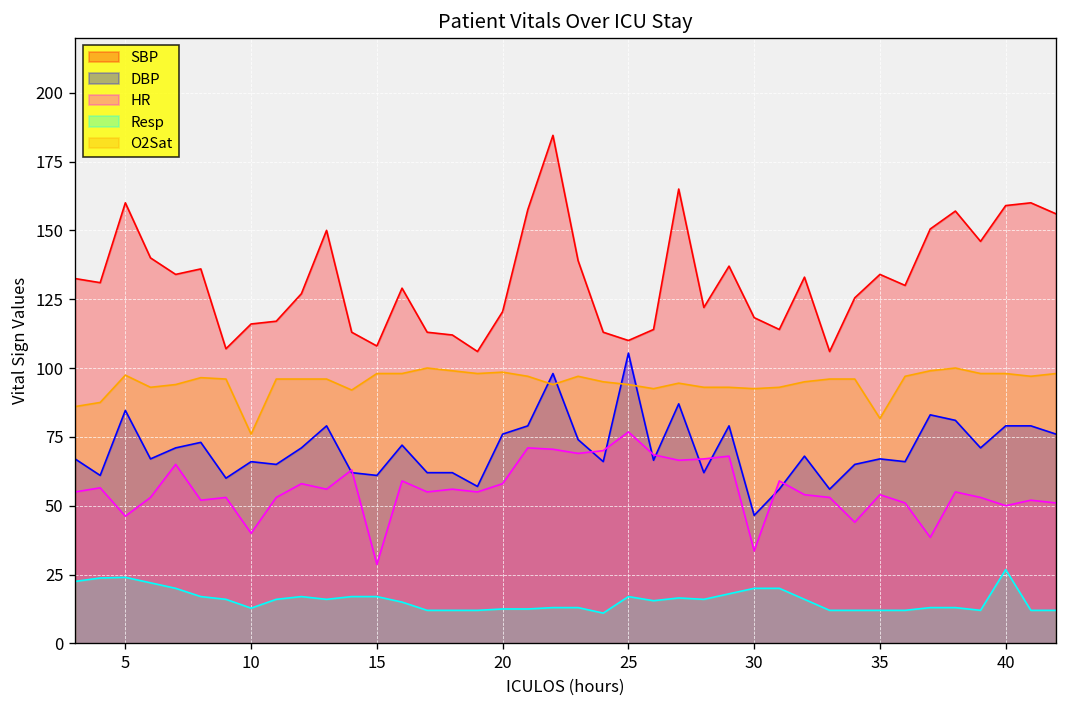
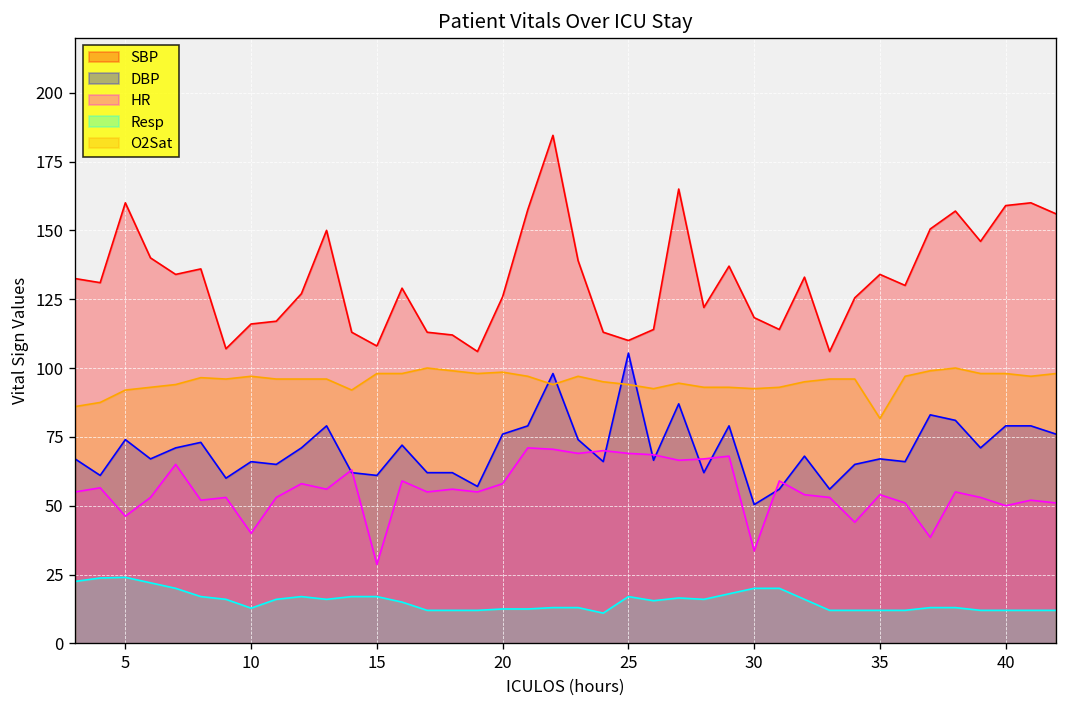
DBP, 5: 85 -> 74
O2Sat, 5: 97 -> 92
O2Sat, 10: 76 -> 97
SBP, 20: 121 -> 126
HR, 25: 77 -> 69
DBP, 30: 47 -> 50
Resp, 40: 27 -> 12
